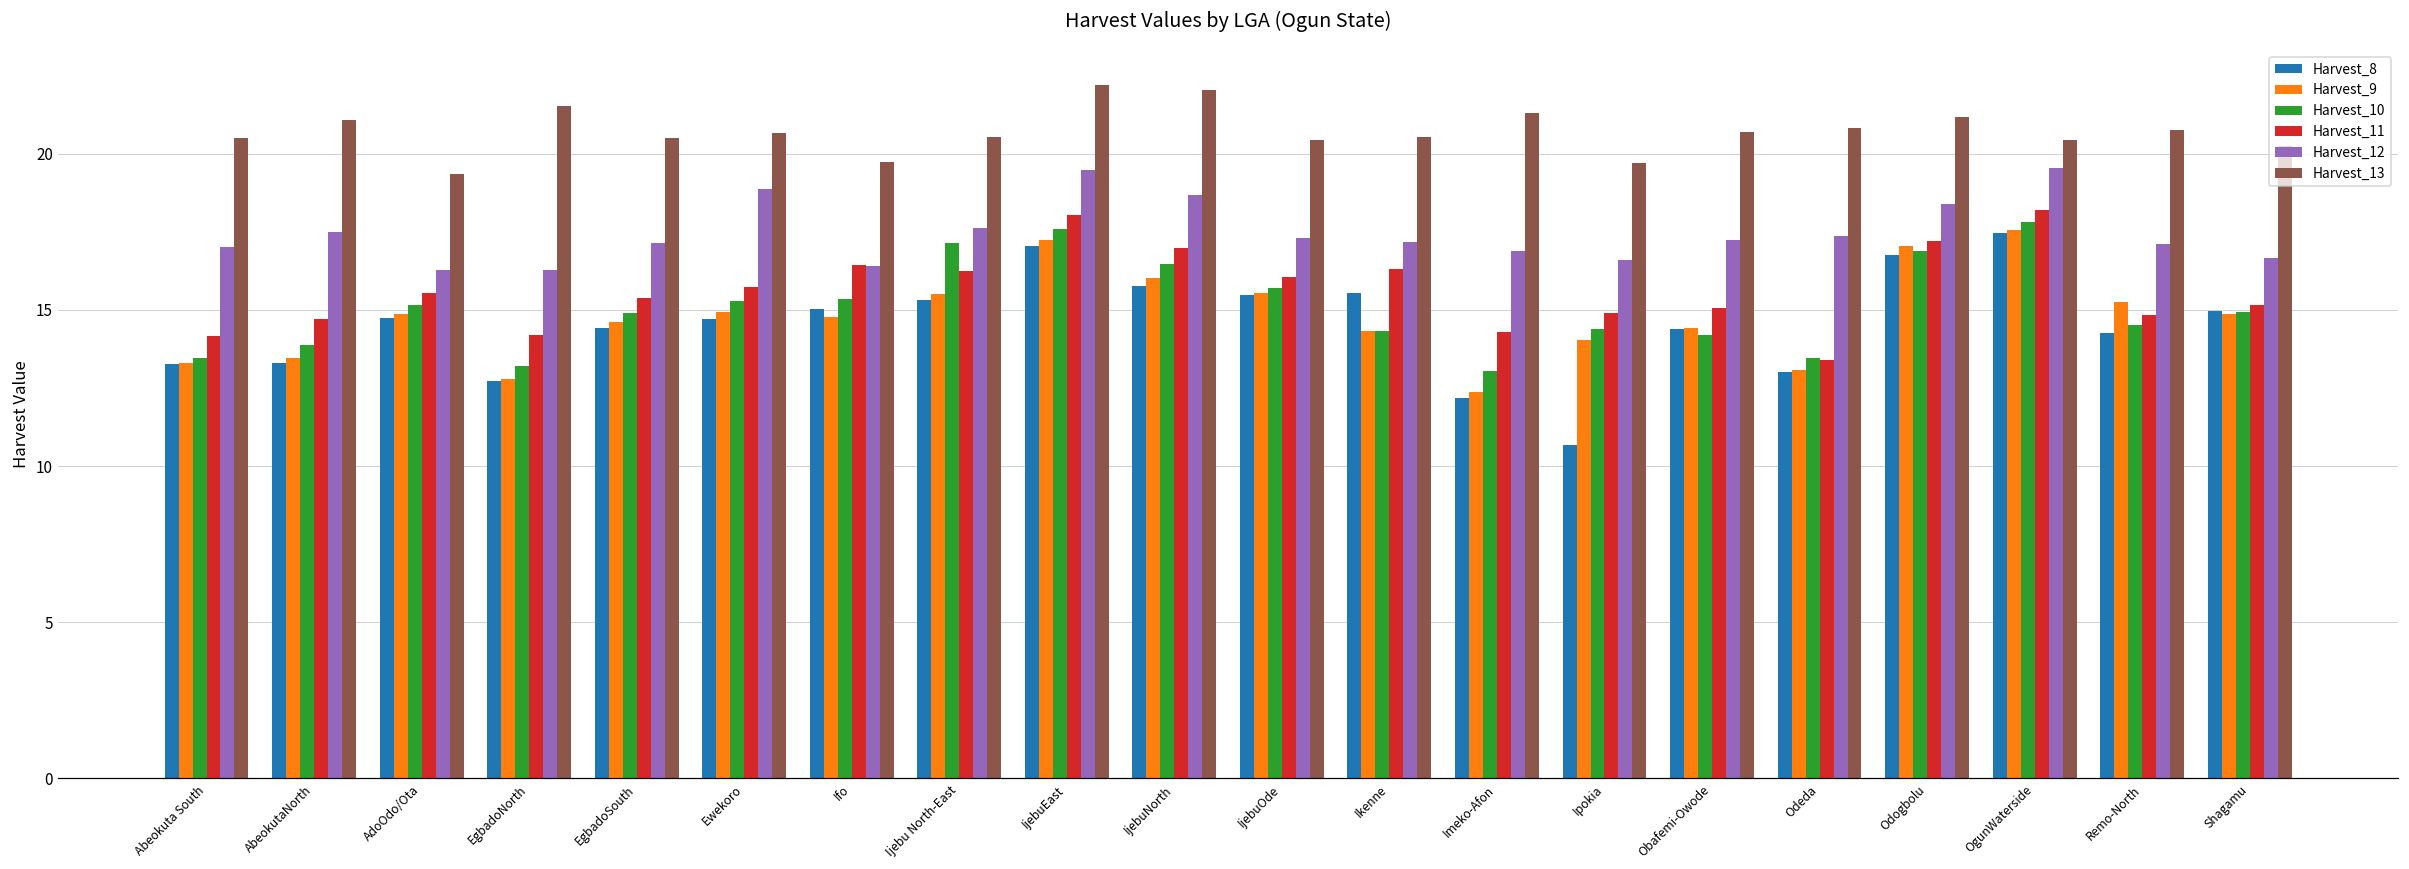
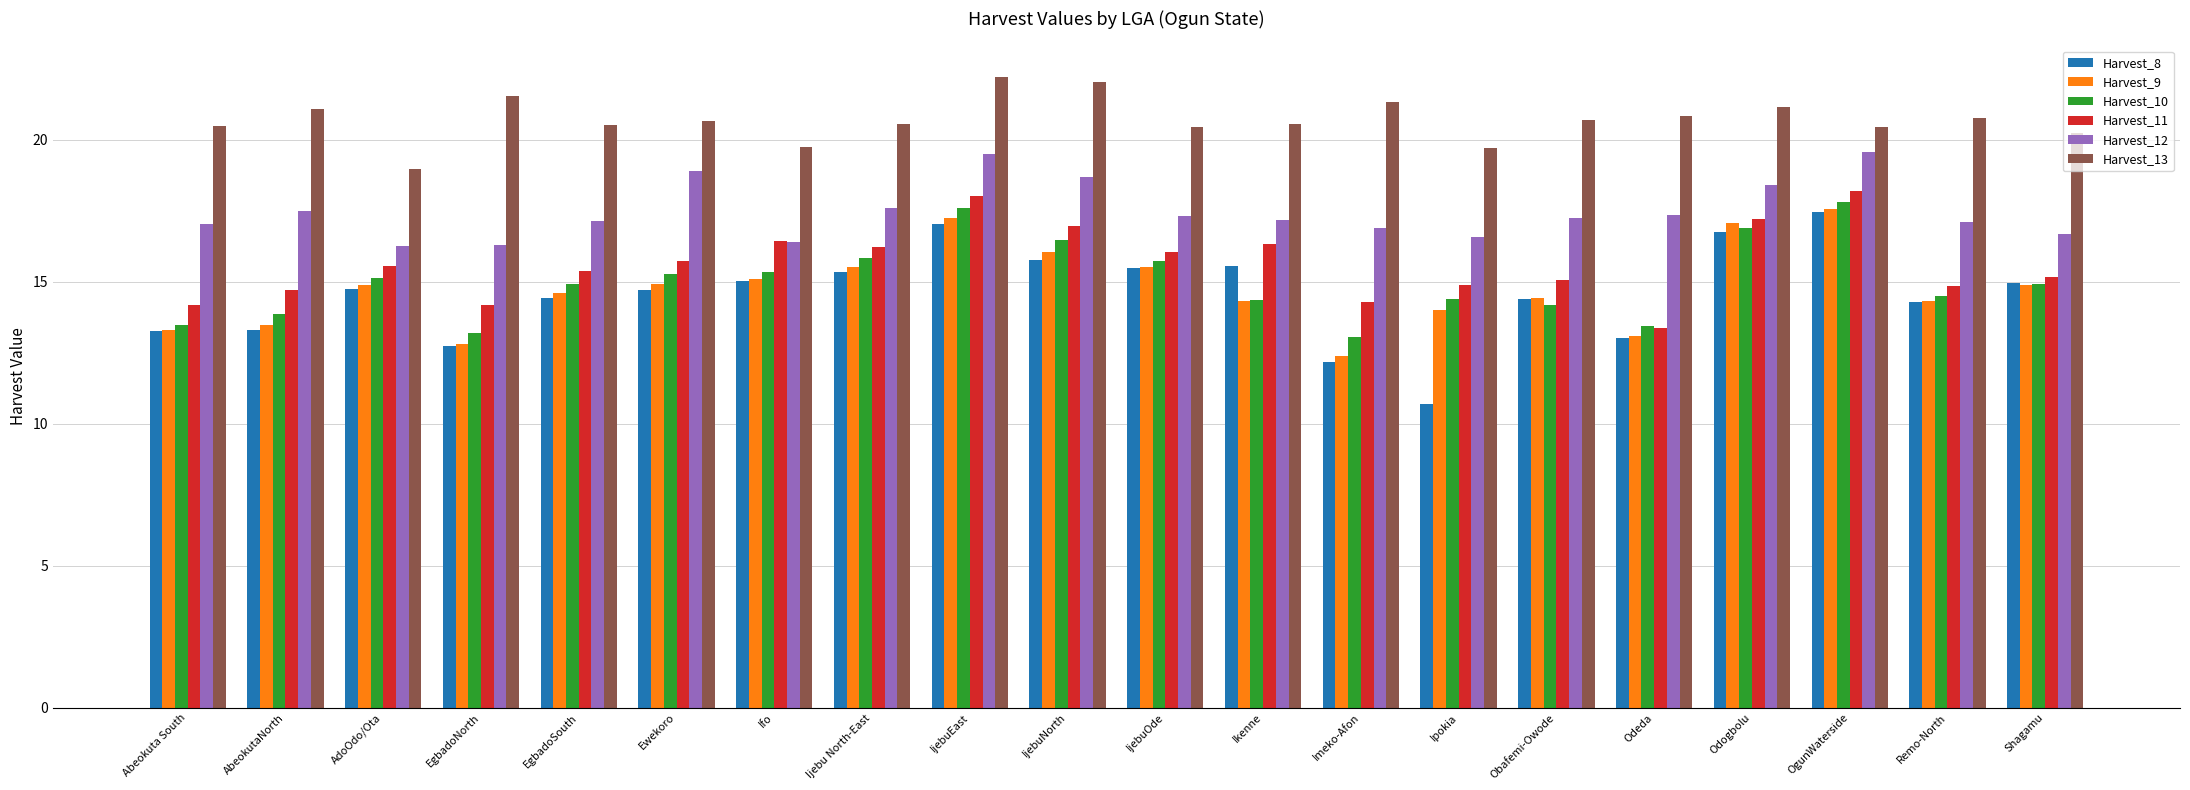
Harvest_13, AdoOdo/Ota: 19.4 -> 19.0
Harvest_9, Ifo: 14.8 -> 15.1
Harvest_10, Ijebu North-East: 17.1 -> 15.8
Harvest_9, Remo-North: 15.2 -> 14.3
